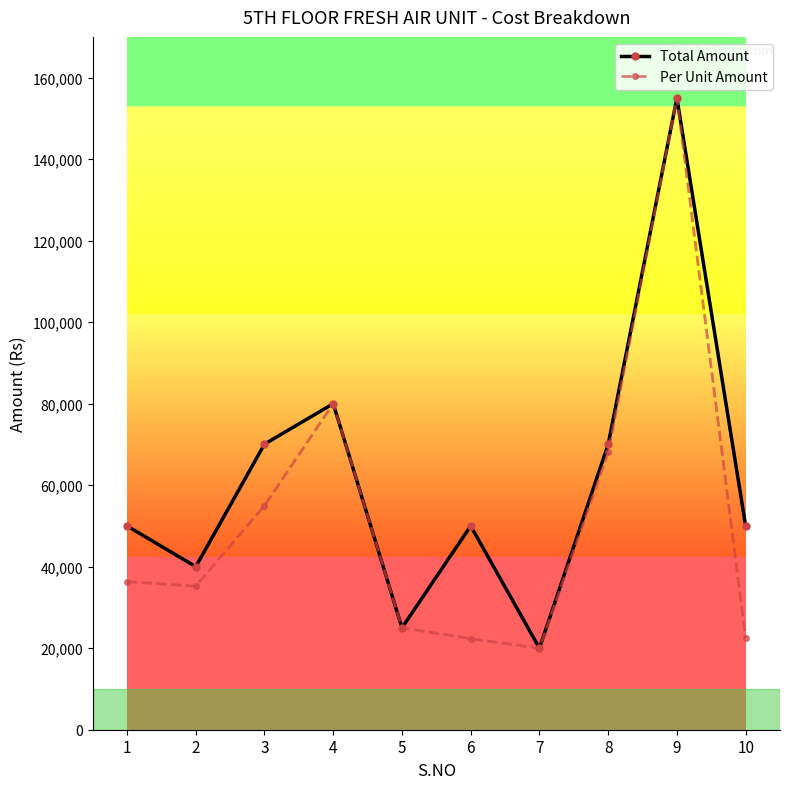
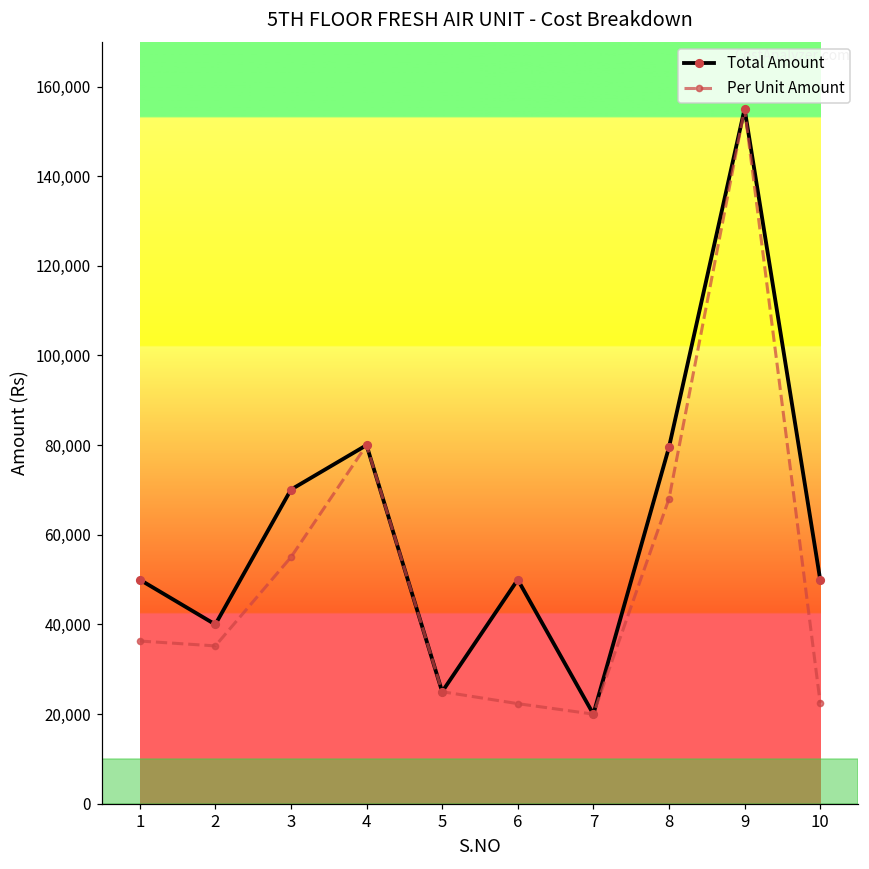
Total Amount, 8: 70,000 -> 80,000
